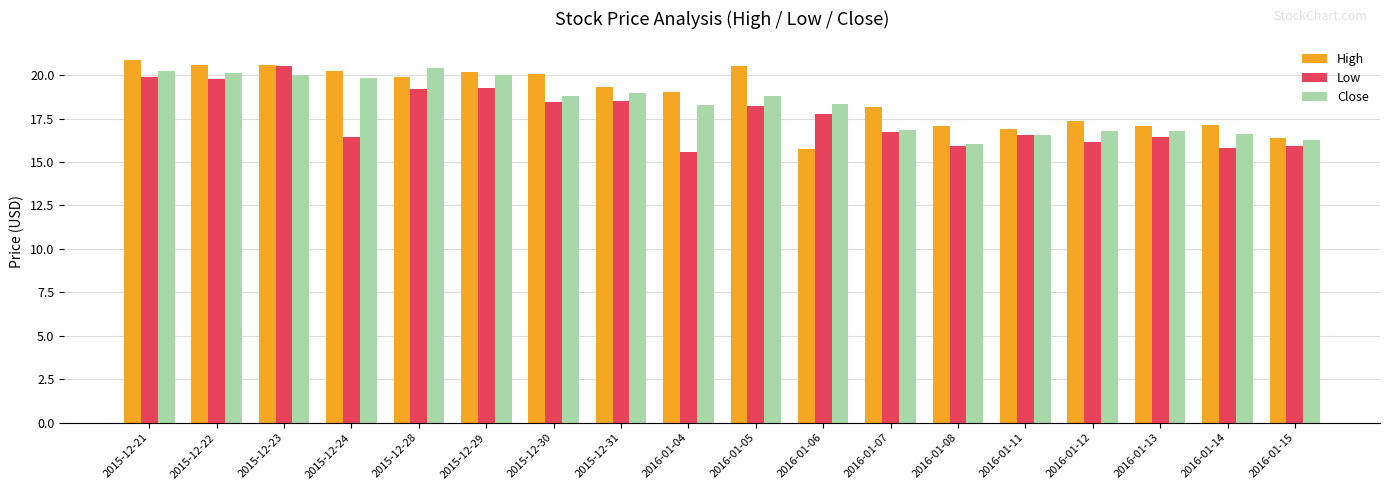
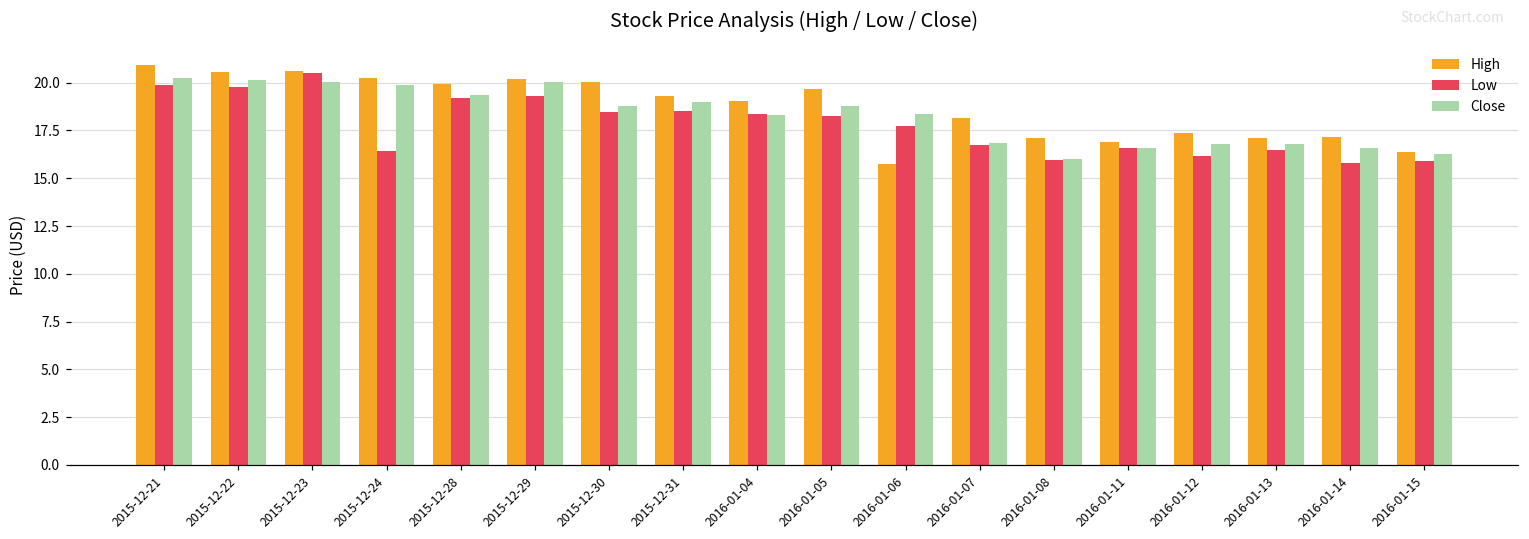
Close, 2015-12-28: 20.4 -> 19.4
Low, 2016-01-04: 15.6 -> 18.4
High, 2016-01-05: 20.5 -> 19.7
